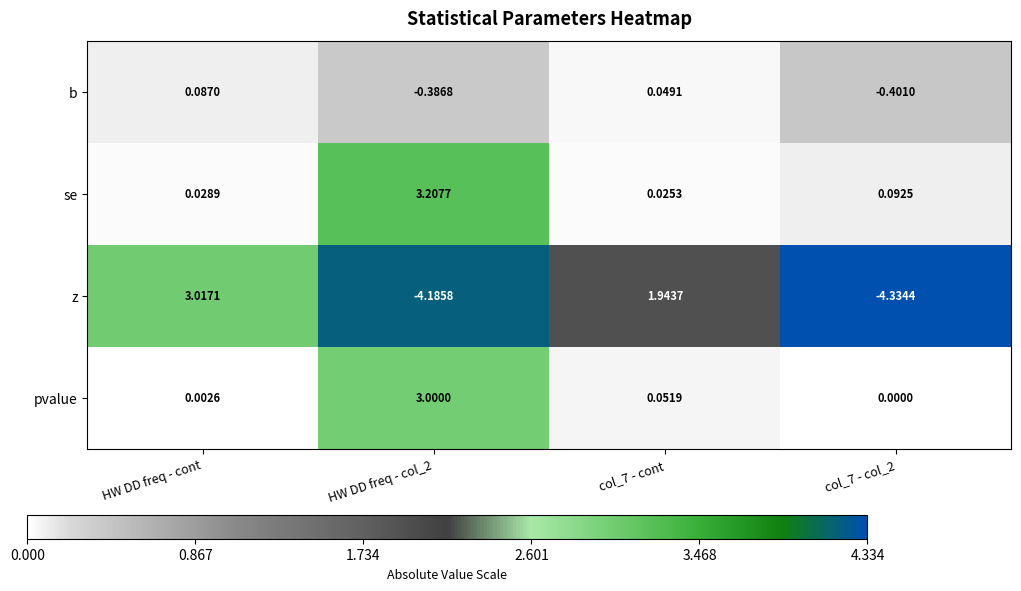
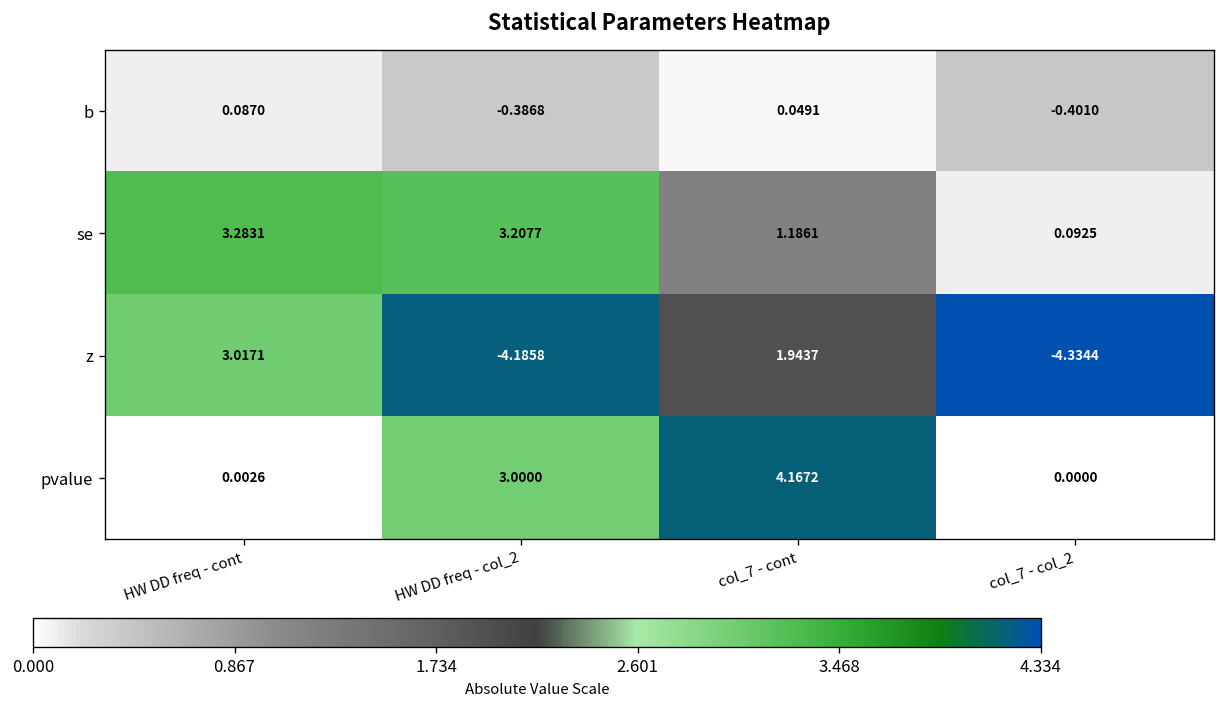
se, HW DD freq - cont: 0.0289 -> 3.2831
se, col_7 - cont: 0.0253 -> 1.1861
pvalue, col_7 - cont: 0.0519 -> 4.1672
